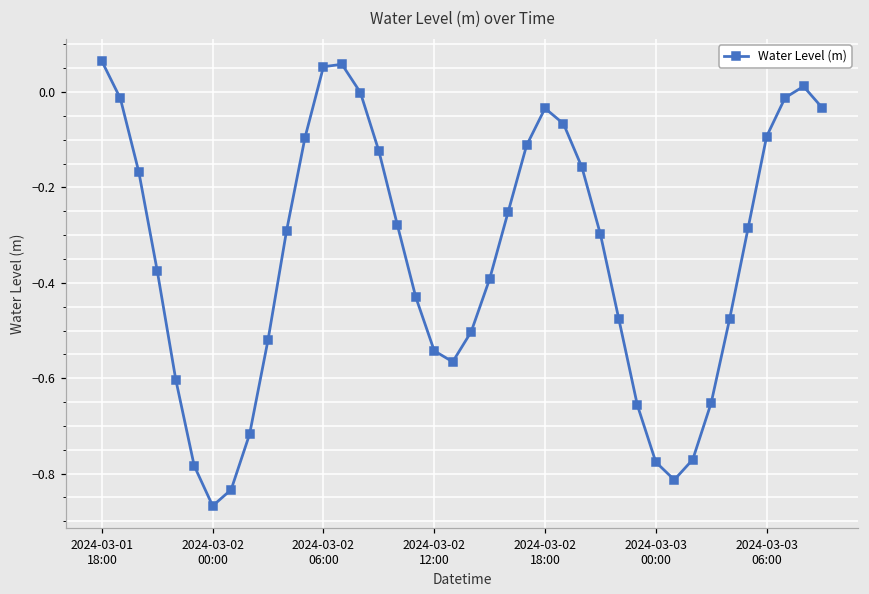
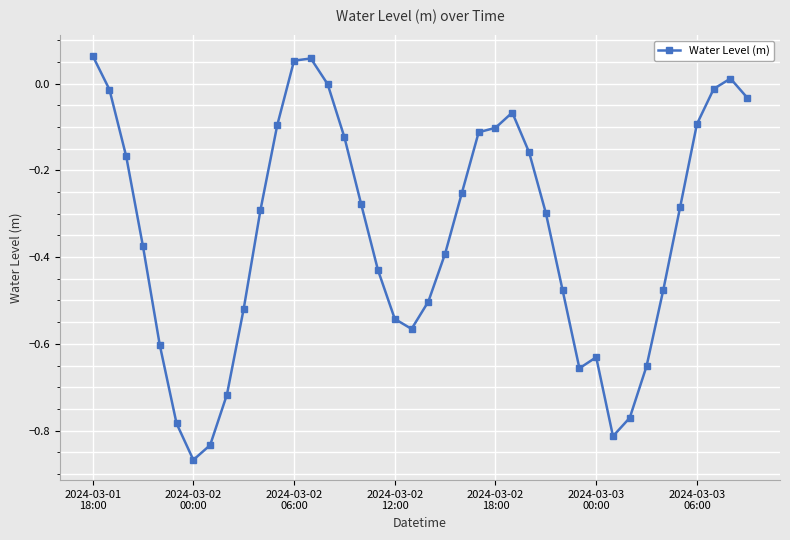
2024-03-02 18:00: -0.03 -> -0.10
2024-03-03 00:00: -0.78 -> -0.63
